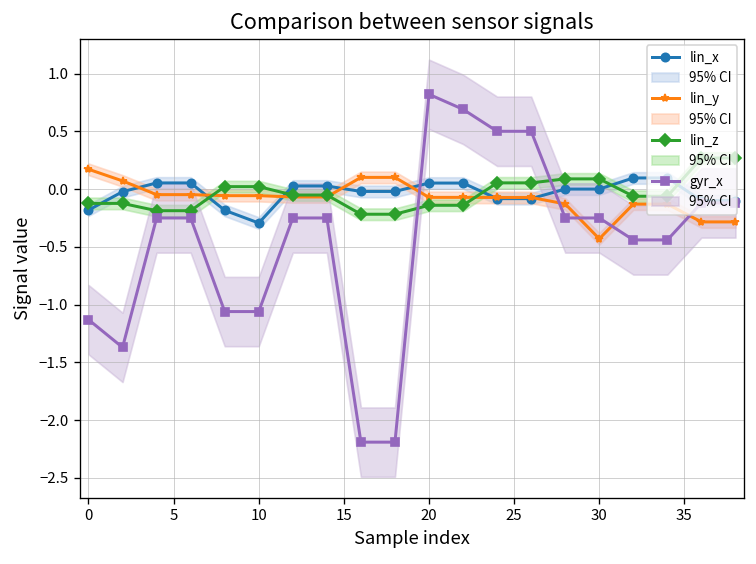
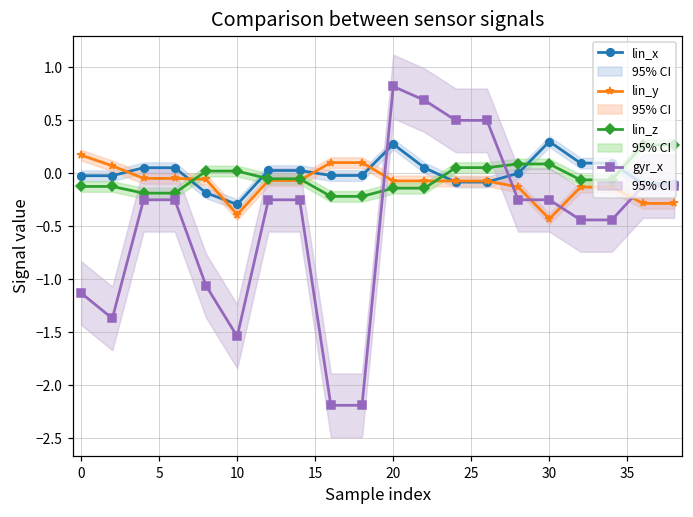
lin_x, 0: -0.2 -> 0.0
lin_y, 10: -0.1 -> -0.4
gyr_x, 10: -1.1 -> -1.5
lin_x, 20: 0.1 -> 0.3
lin_x, 30: 0.0 -> 0.3
